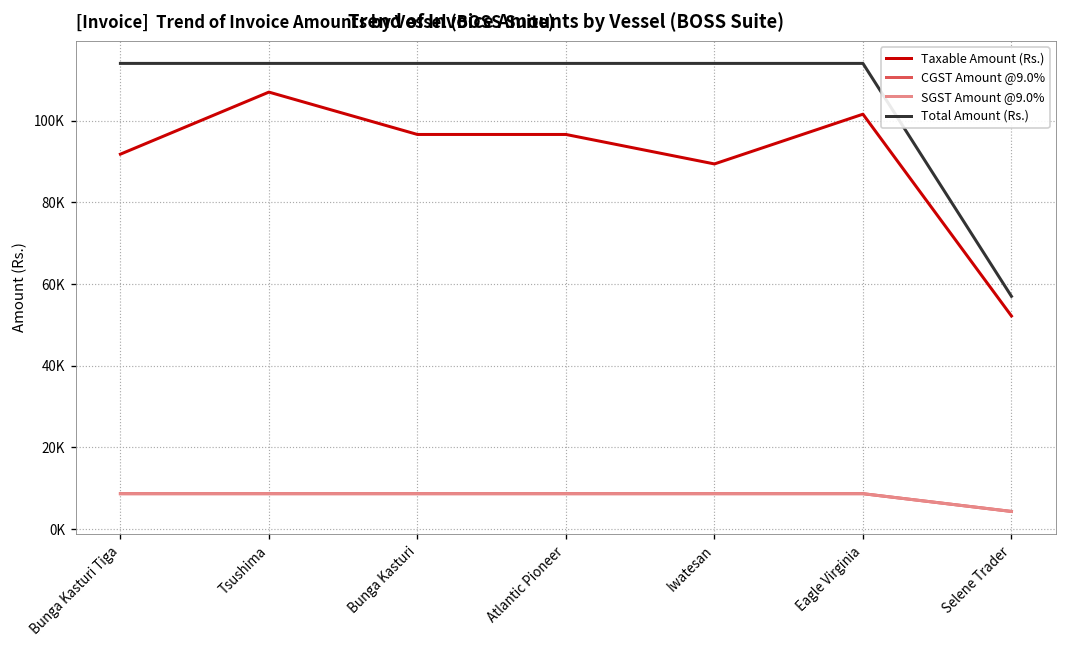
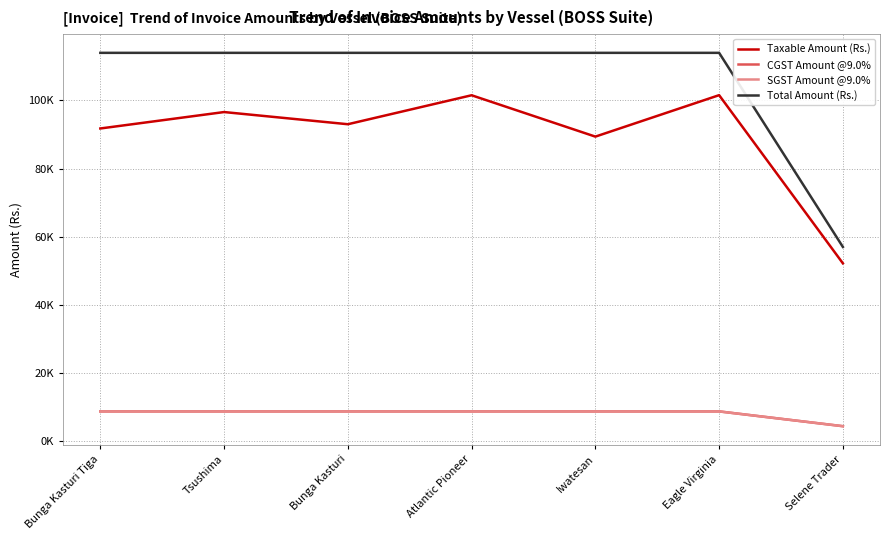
Taxable Amount (Rs.), Tsushima: 107000 -> 97000
Taxable Amount (Rs.), Bunga Kasturi: 97000 -> 93000
Taxable Amount (Rs.), Atlantic Pioneer: 97000 -> 102000
